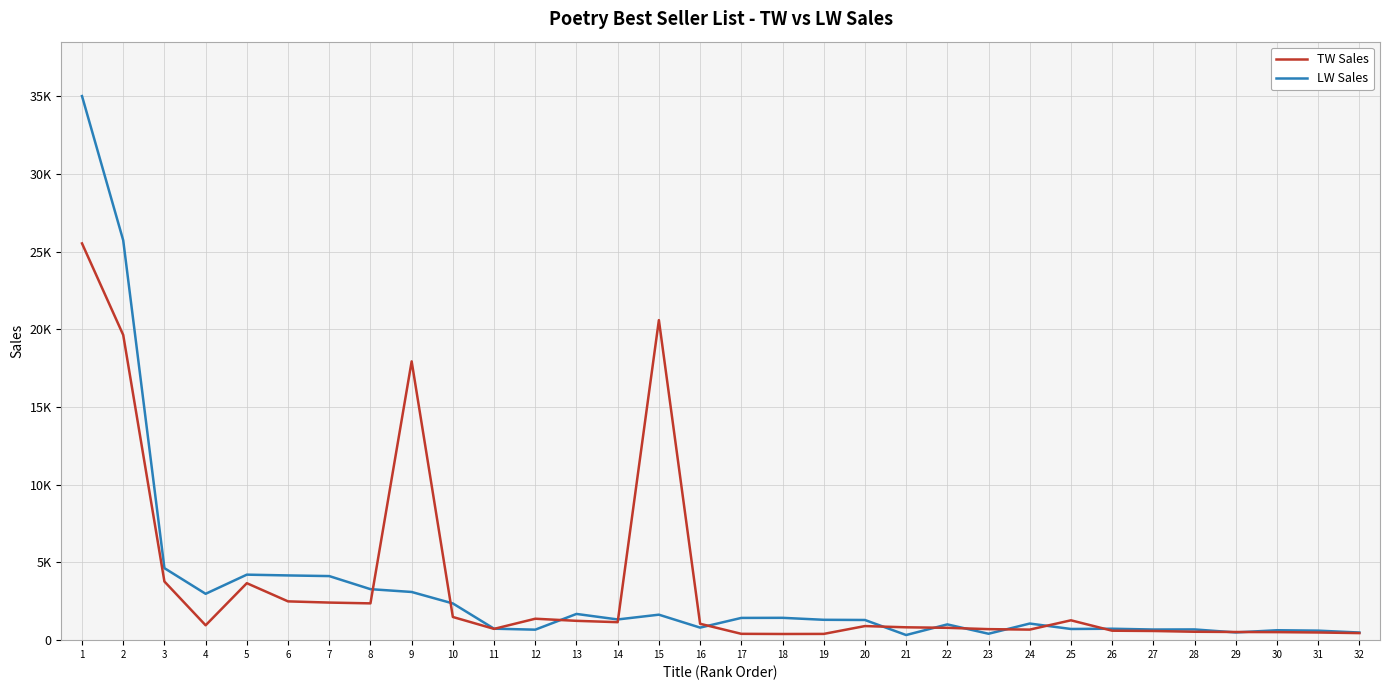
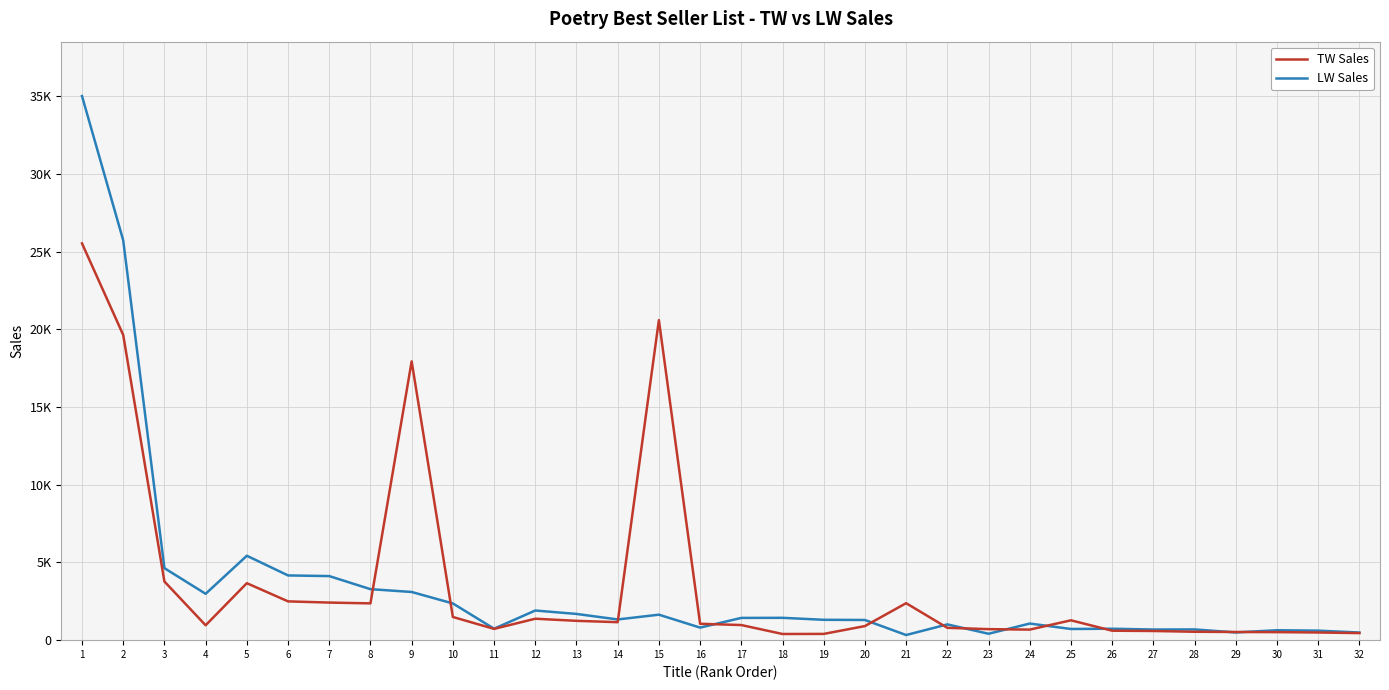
LW Sales, 5: 4200 -> 5400
LW Sales, 12: 700 -> 1900
TW Sales, 17: 400 -> 1000
TW Sales, 21: 800 -> 2400
